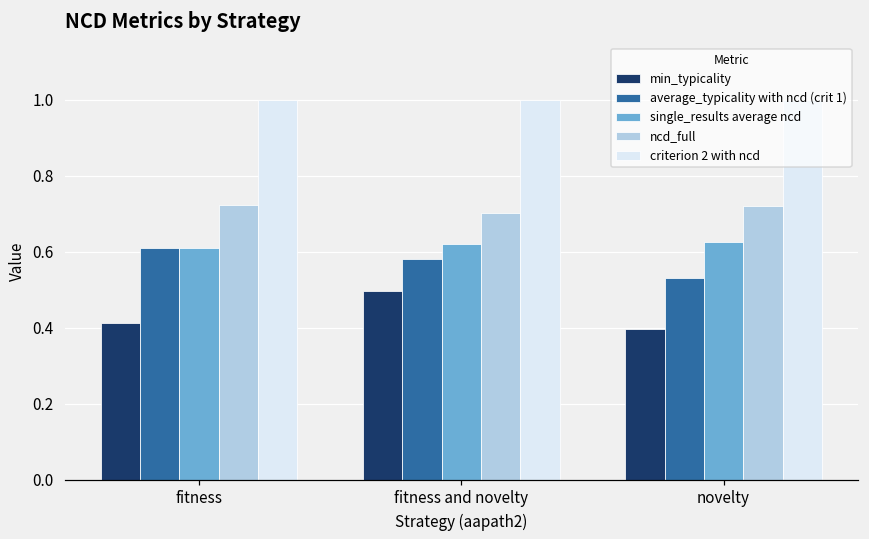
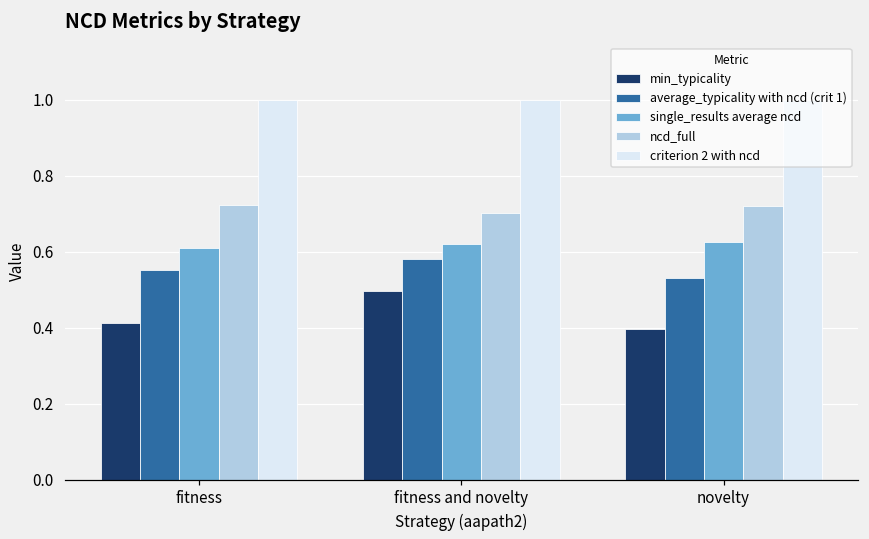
average_typicality with ncd (crit 1), fitness: 0.61 -> 0.55
